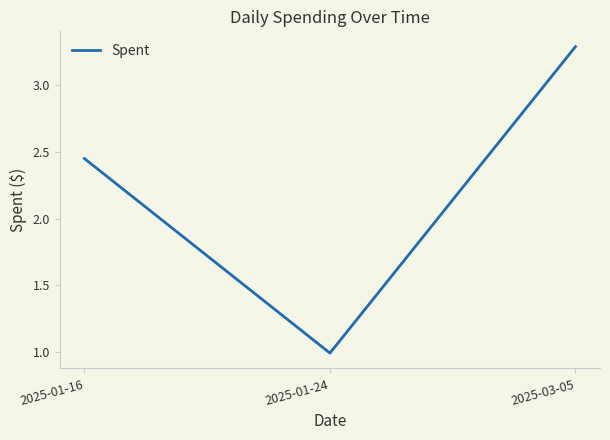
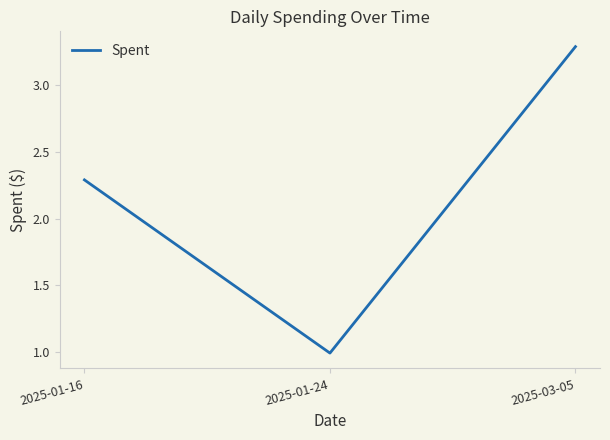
2025-01-16: 2.45 -> 2.29
